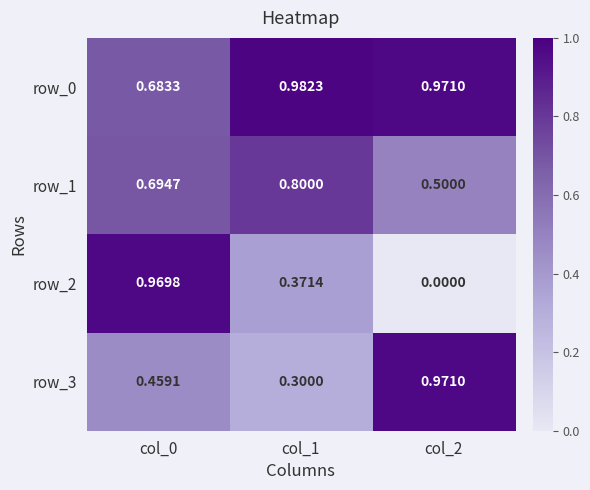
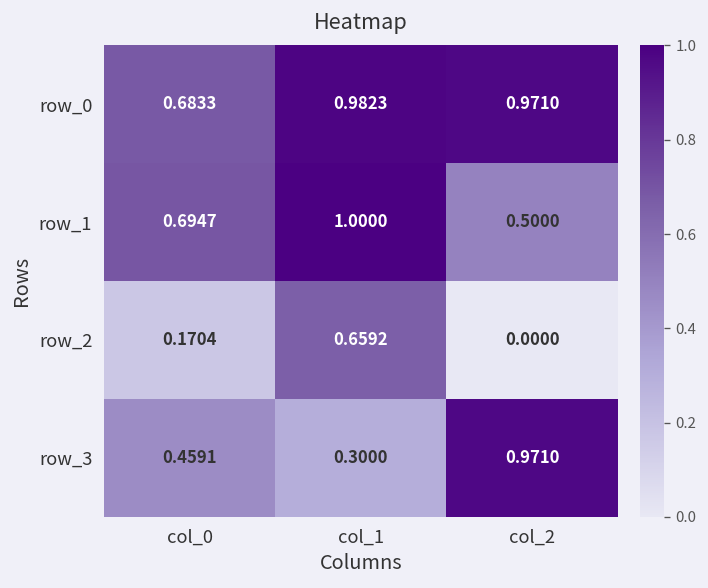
row_1, col_1: 0.8000 -> 1.0000
row_2, col_0: 0.9698 -> 0.1704
row_2, col_1: 0.3714 -> 0.6592
